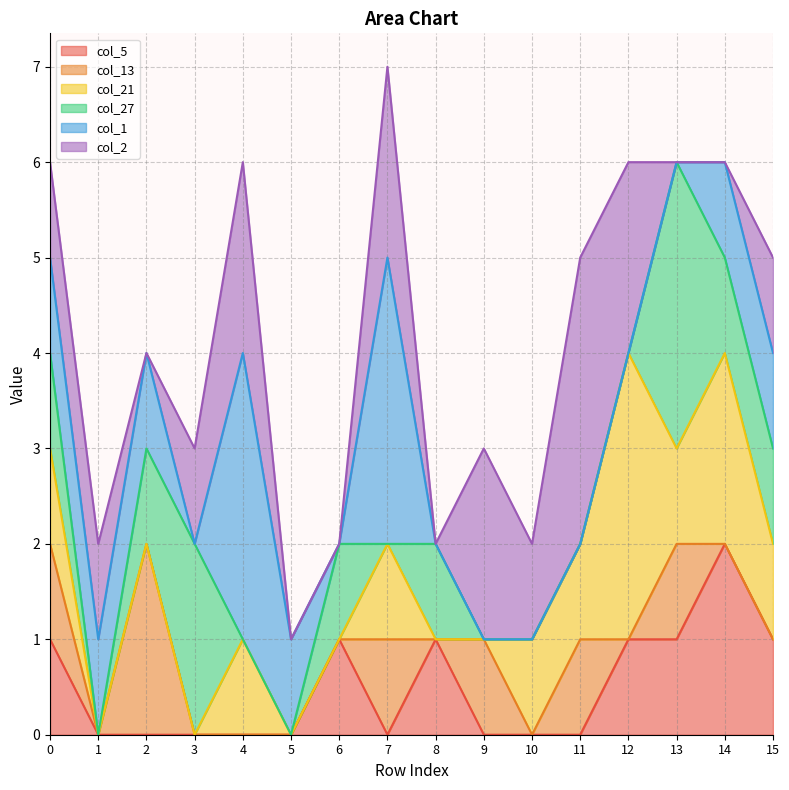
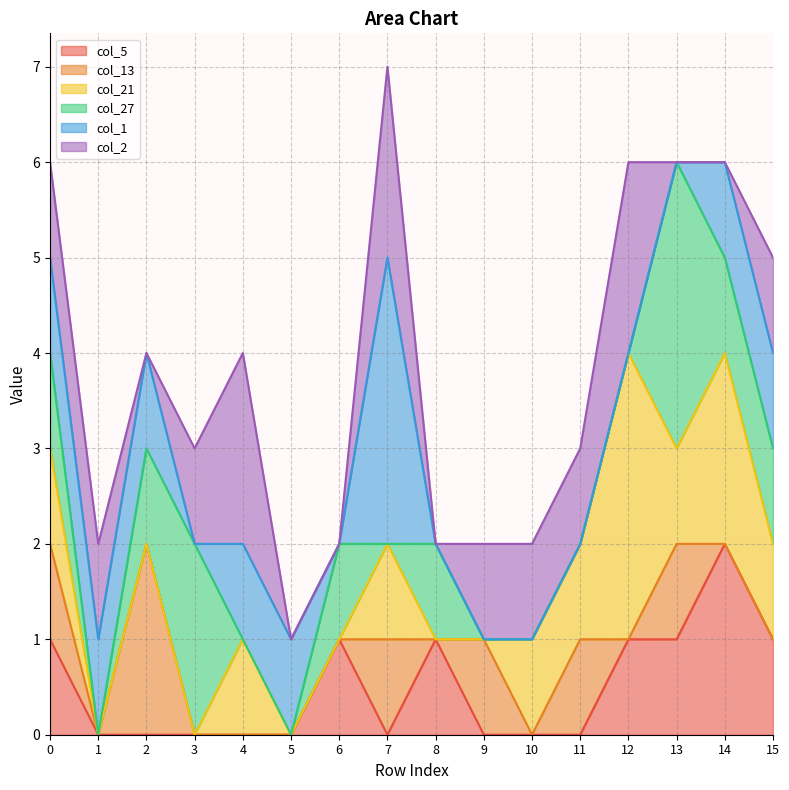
col_1, 4: 3 -> 1
col_2, 9: 2 -> 1
col_2, 11: 3 -> 1
